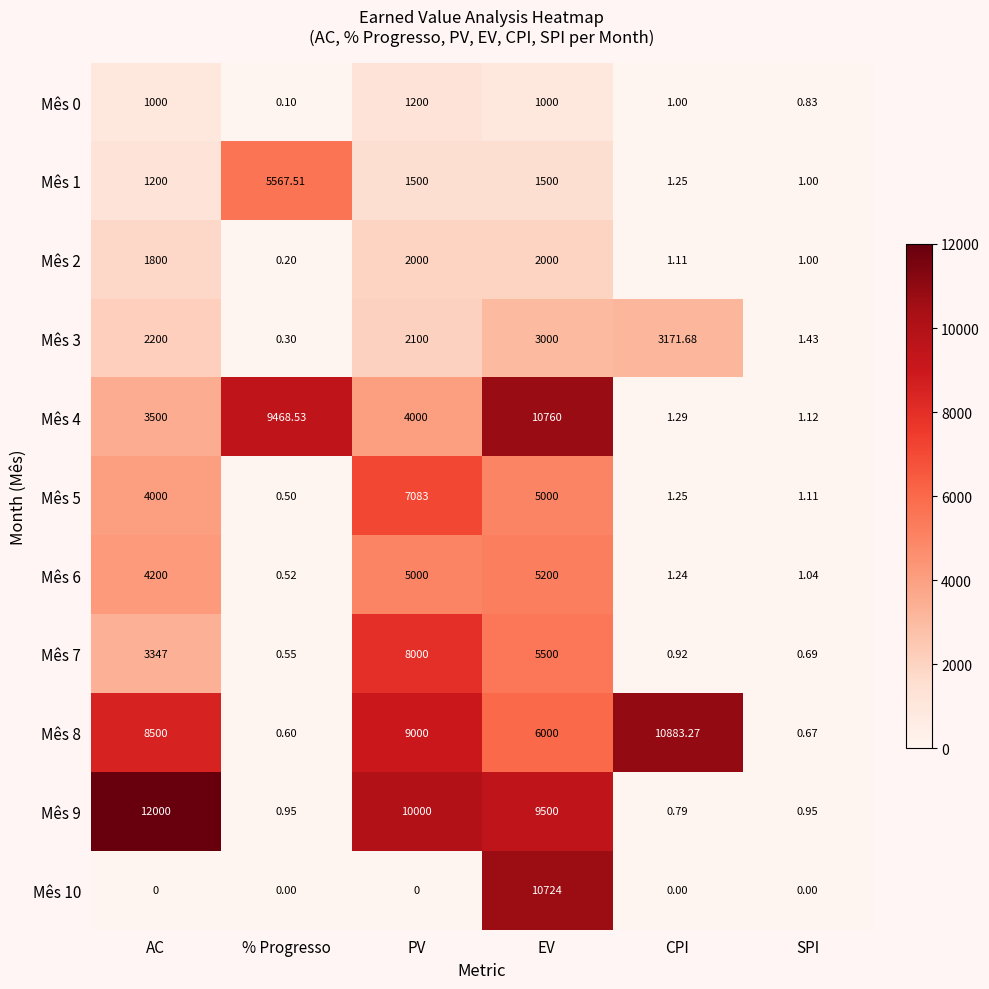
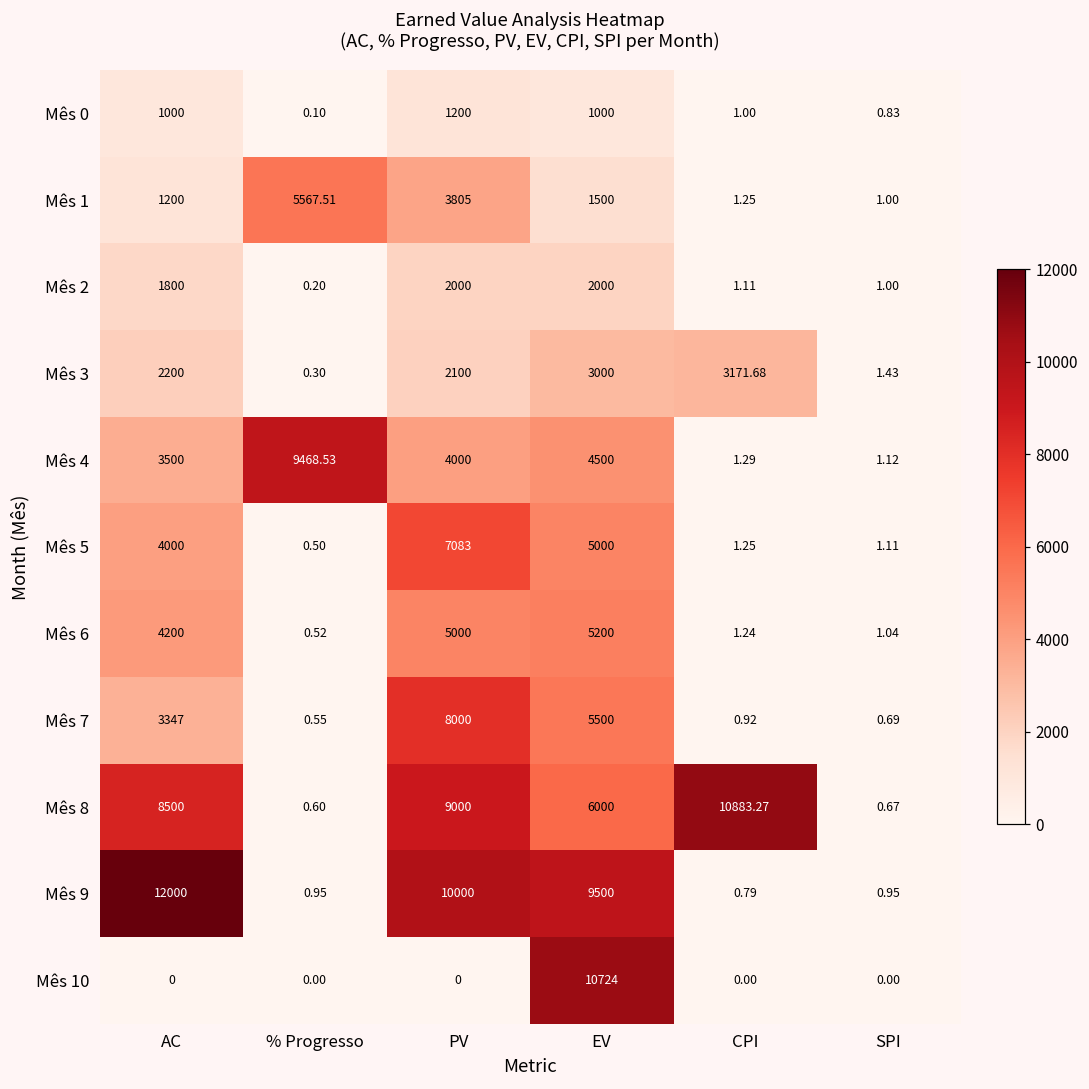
Mês 1, PV: 1500 -> 3805
Mês 4, EV: 10760 -> 4500
